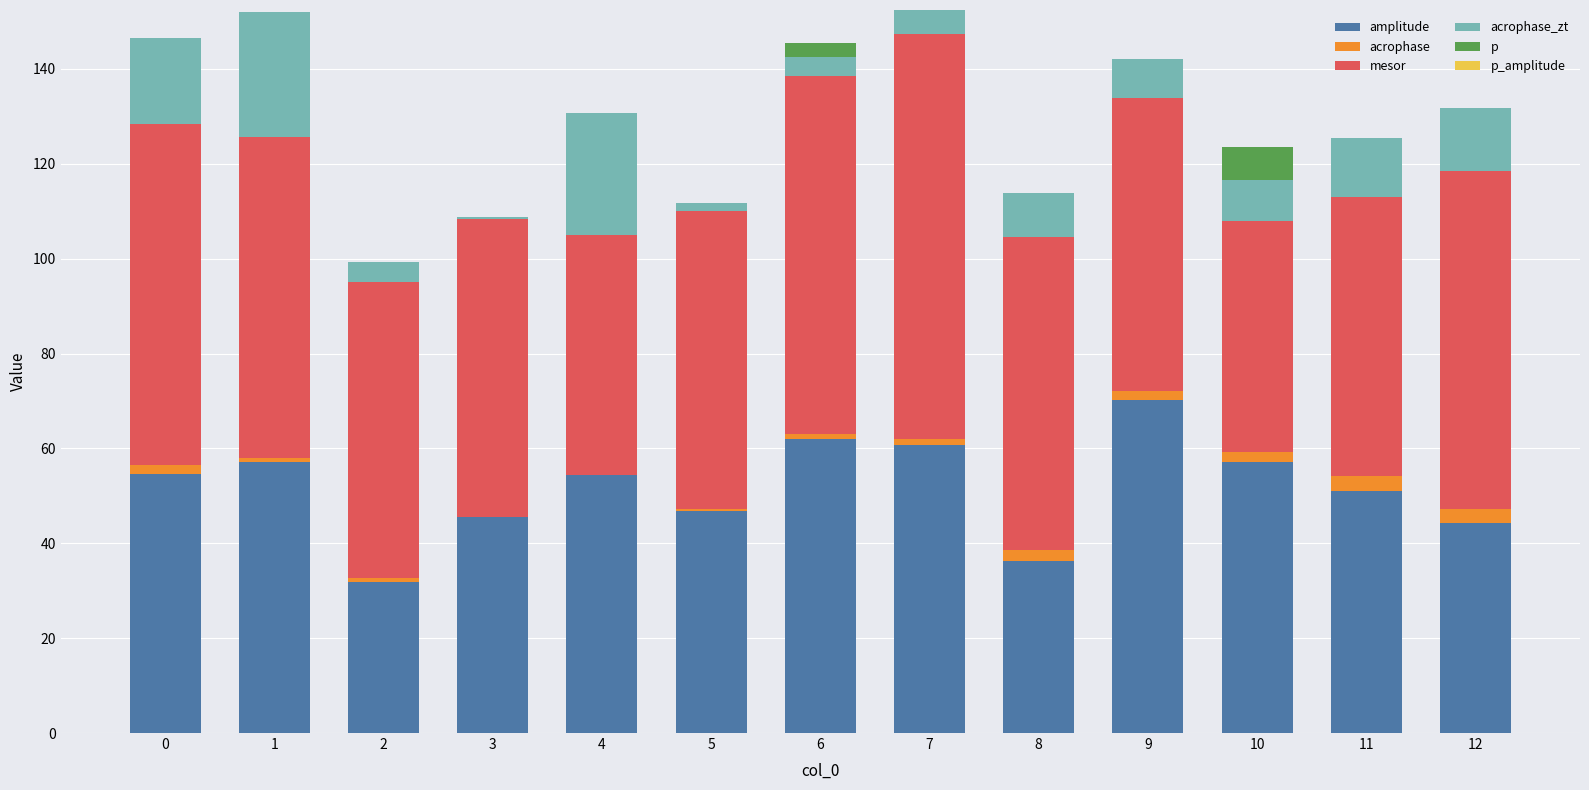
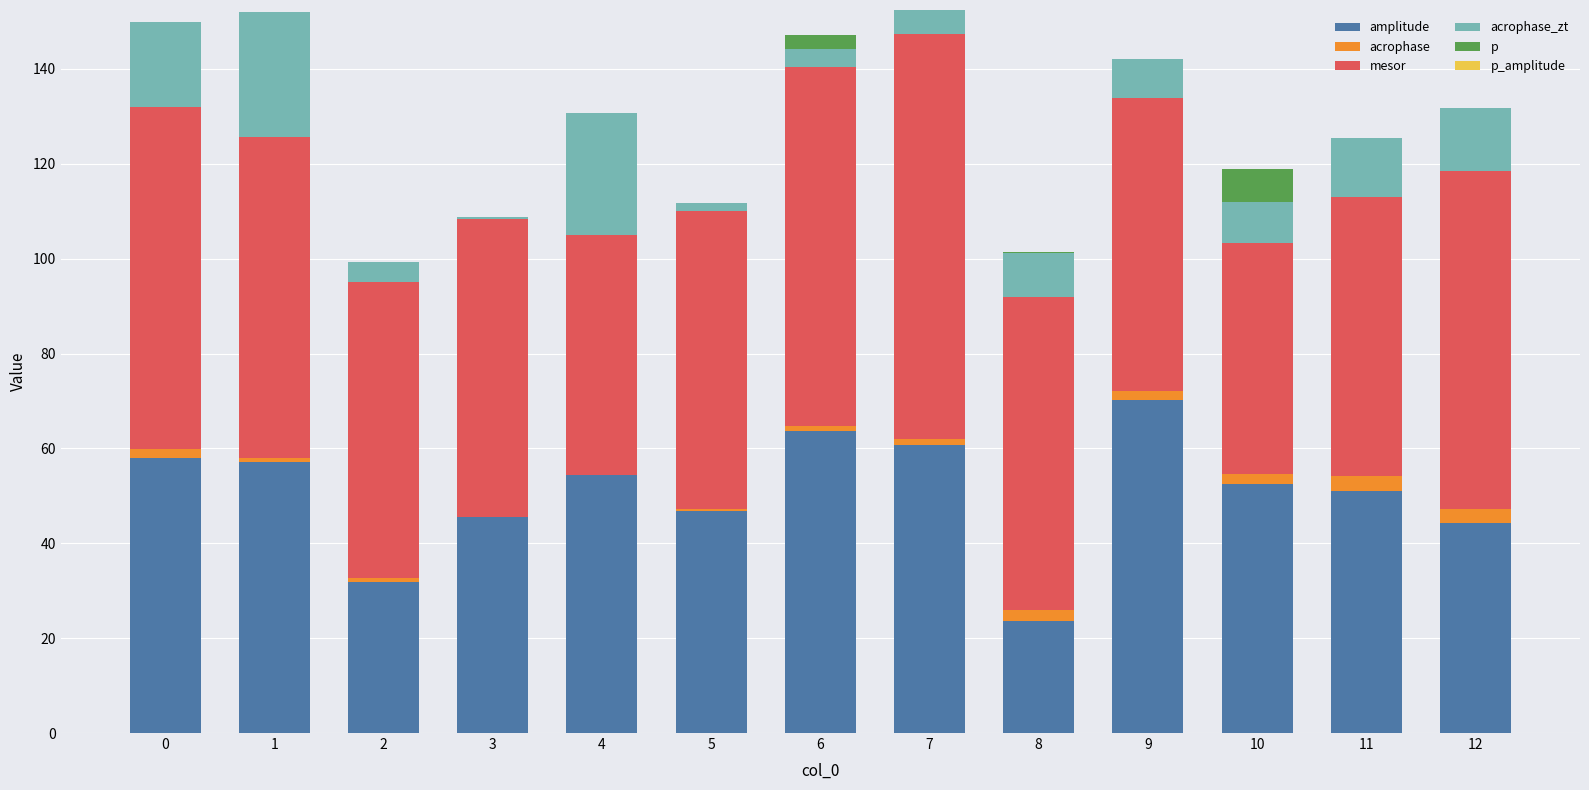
amplitude, 0: 55 -> 58
amplitude, 6: 62 -> 64
amplitude, 8: 36 -> 24
amplitude, 10: 57 -> 53
